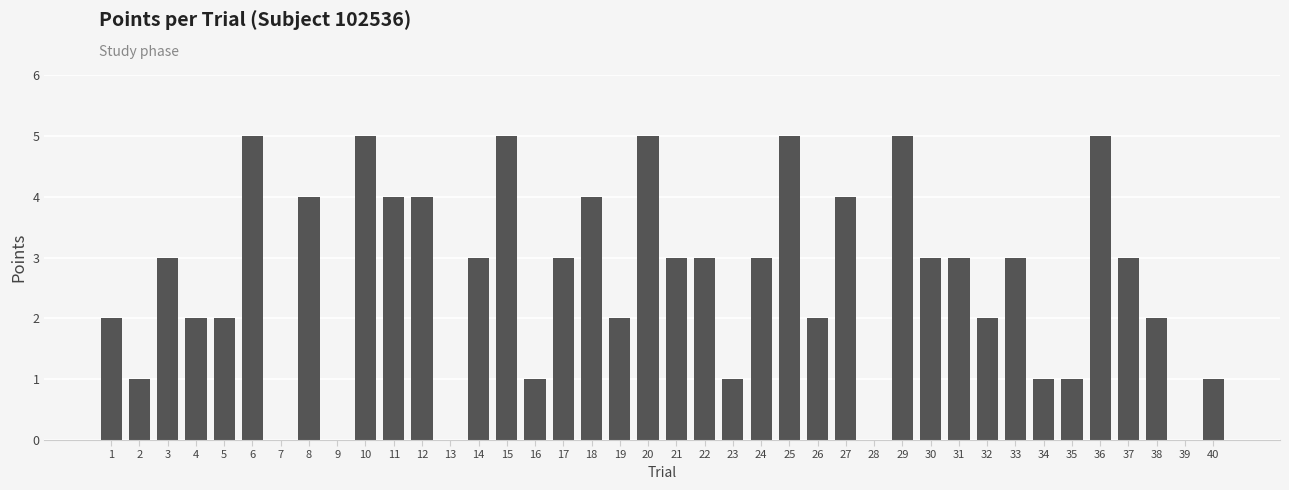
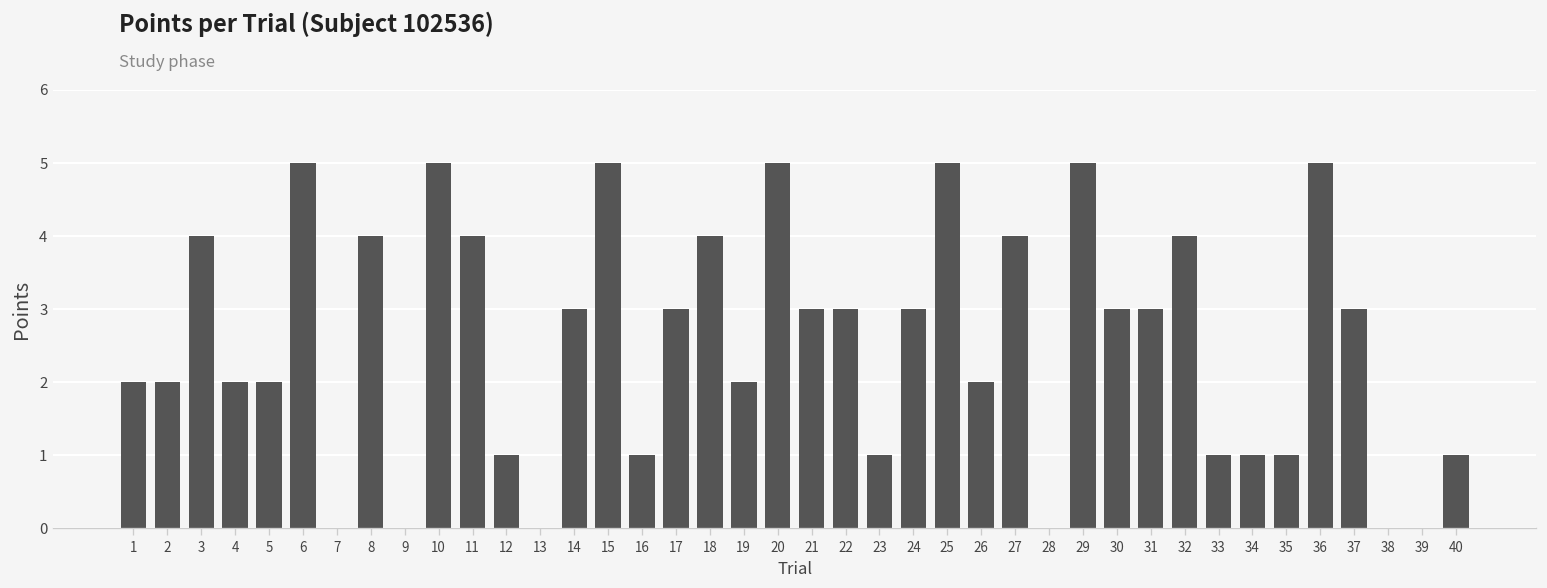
2: 1 -> 2
3: 3 -> 4
12: 4 -> 1
32: 2 -> 4
33: 3 -> 1
38: 2 -> 0
